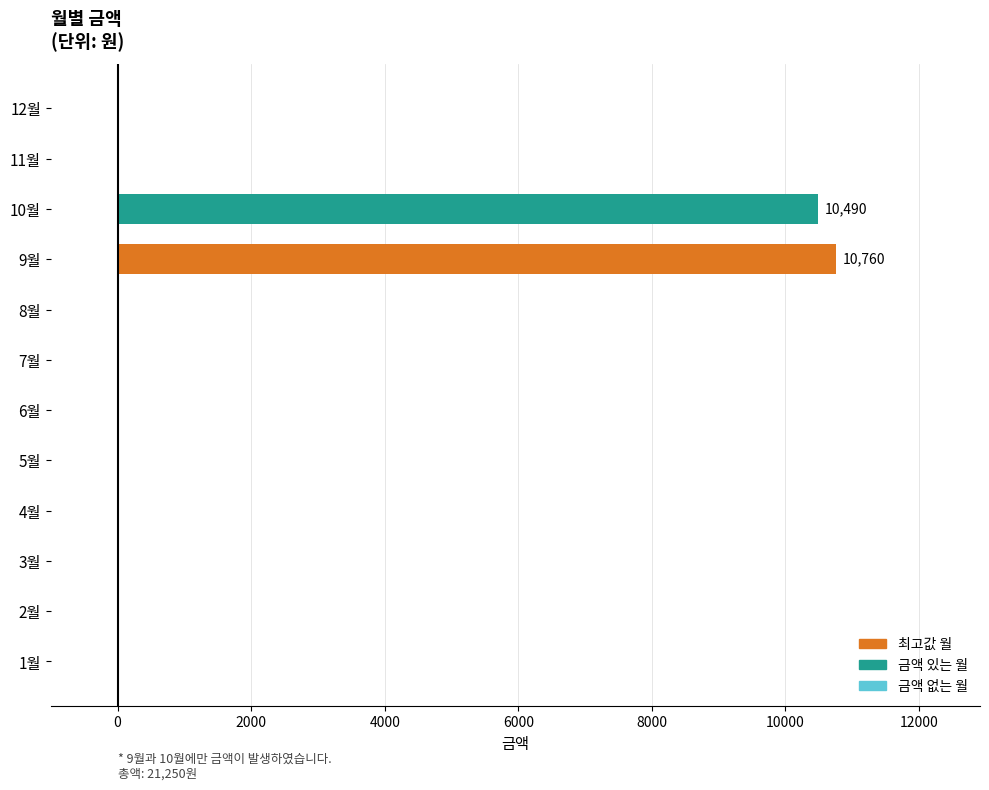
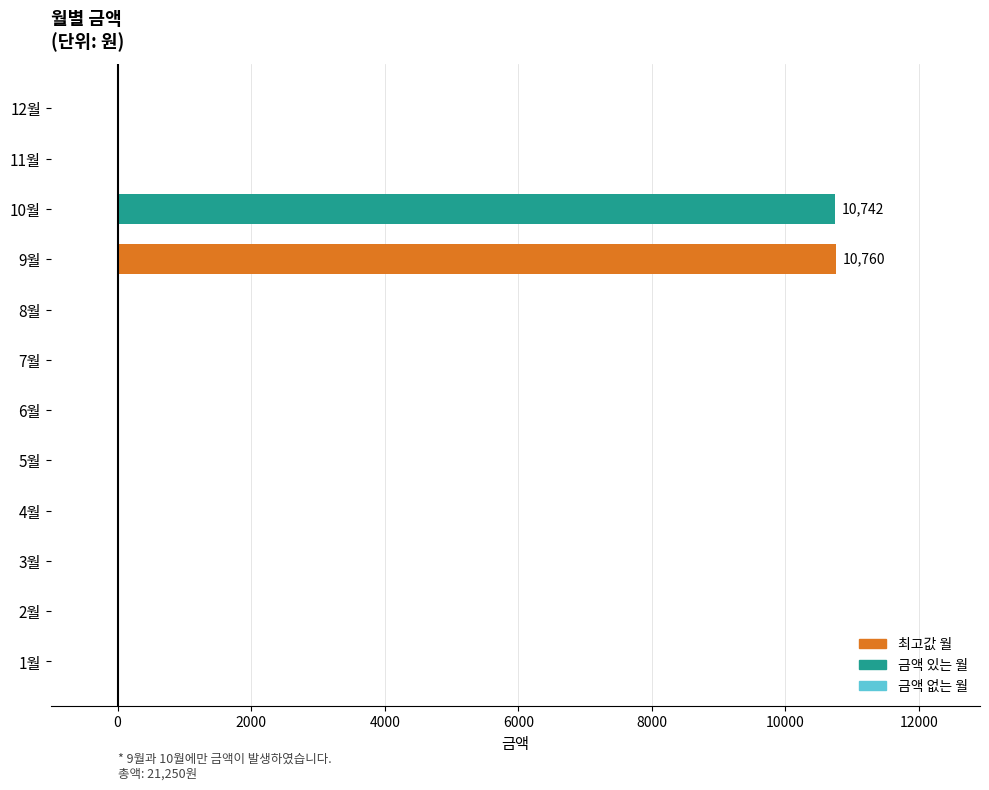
10월: 10,490 -> 10,742
